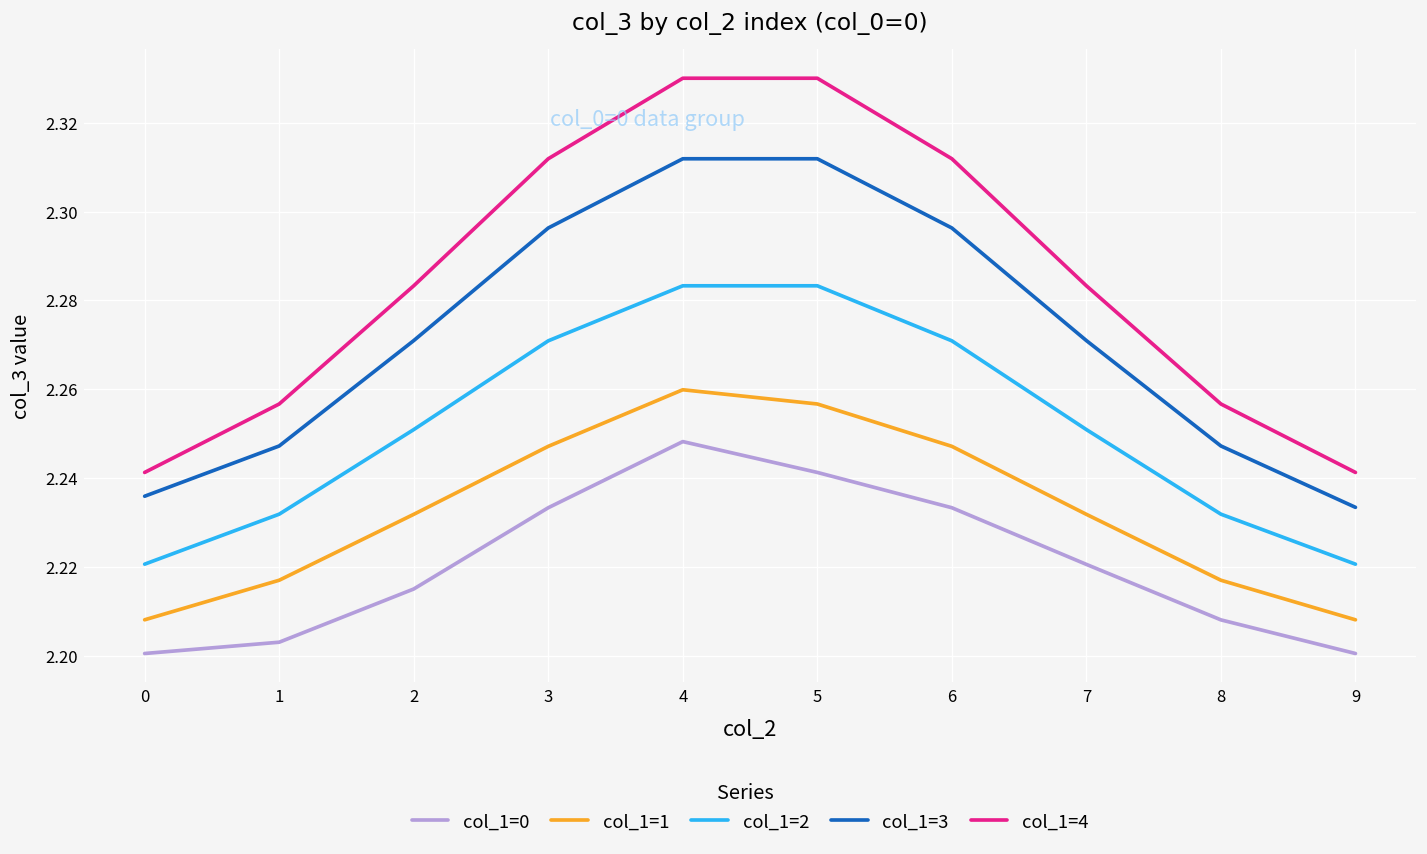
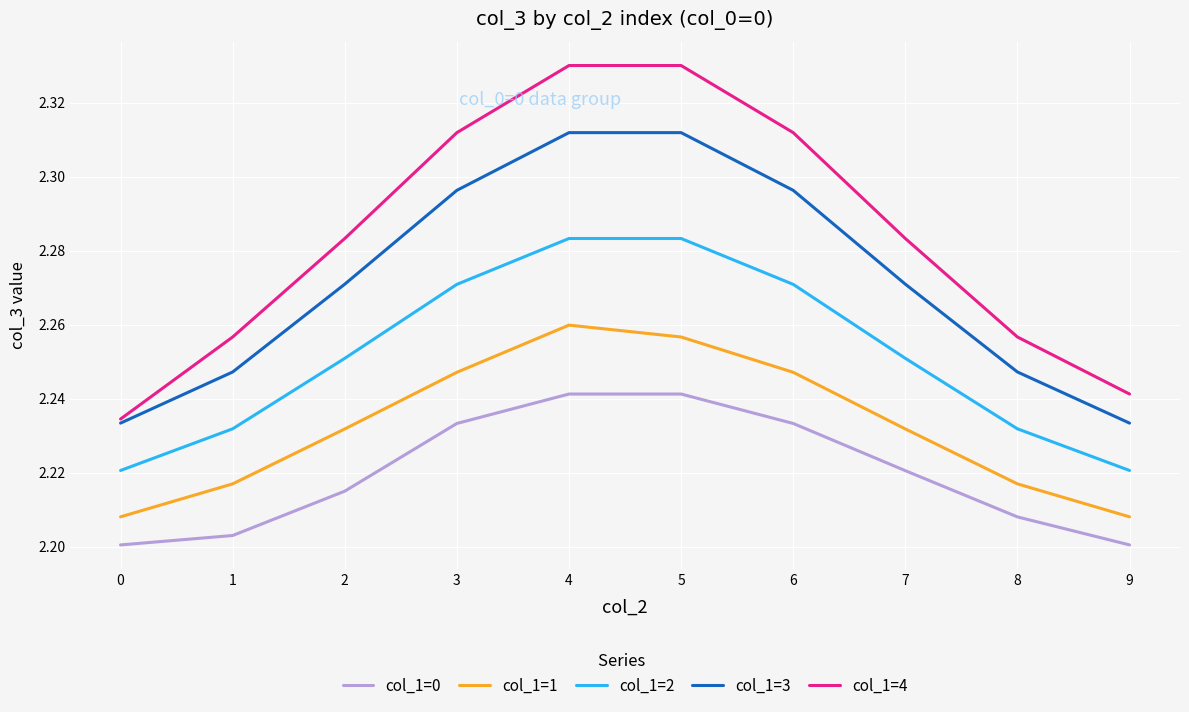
col_1=3, 0: 2.236 -> 2.233
col_1=4, 0: 2.241 -> 2.235
col_1=0, 4: 2.248 -> 2.241
